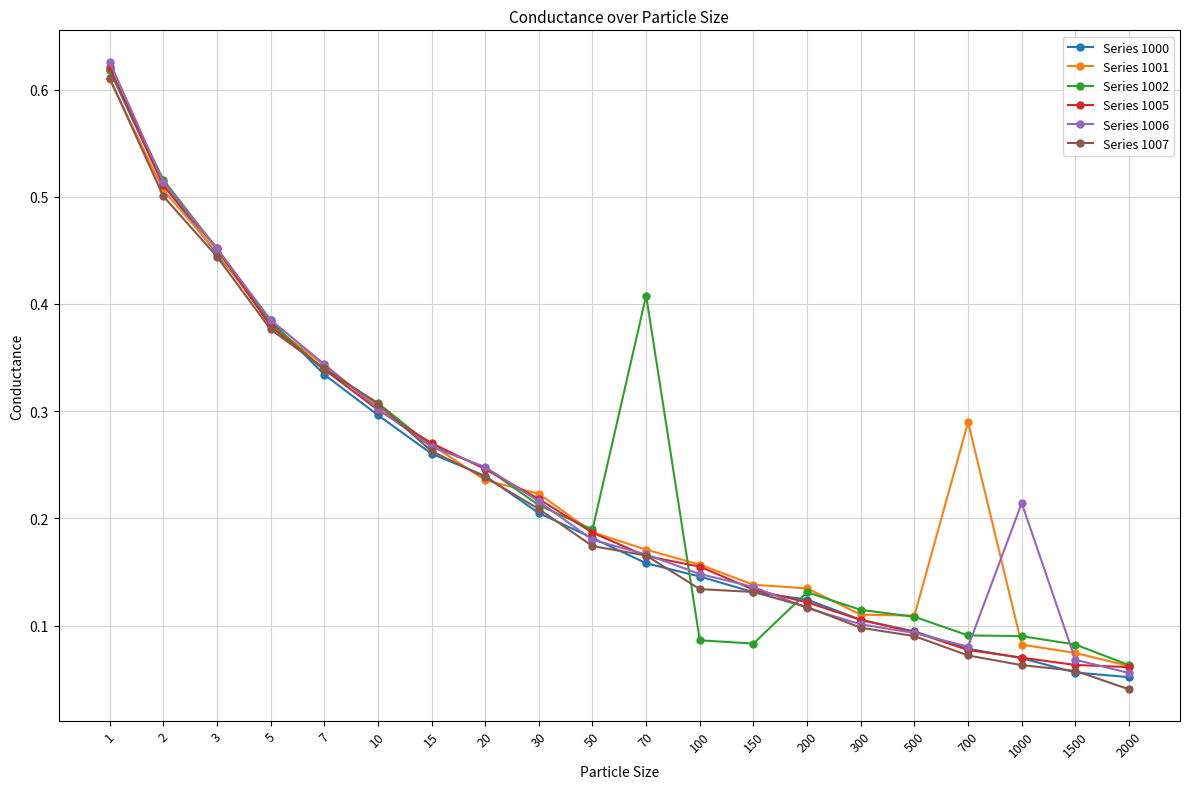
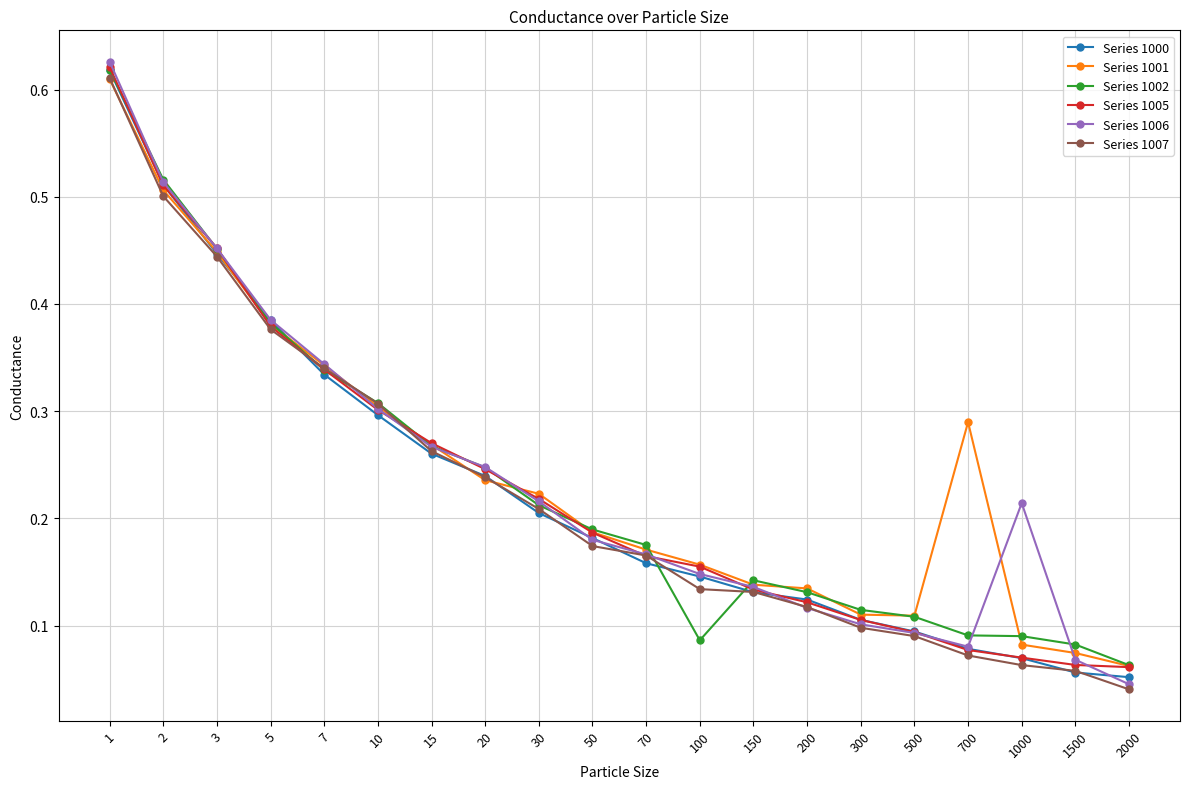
Series 1002, 70: 0.408 -> 0.175
Series 1002, 150: 0.083 -> 0.142
Series 1006, 2000: 0.056 -> 0.045
